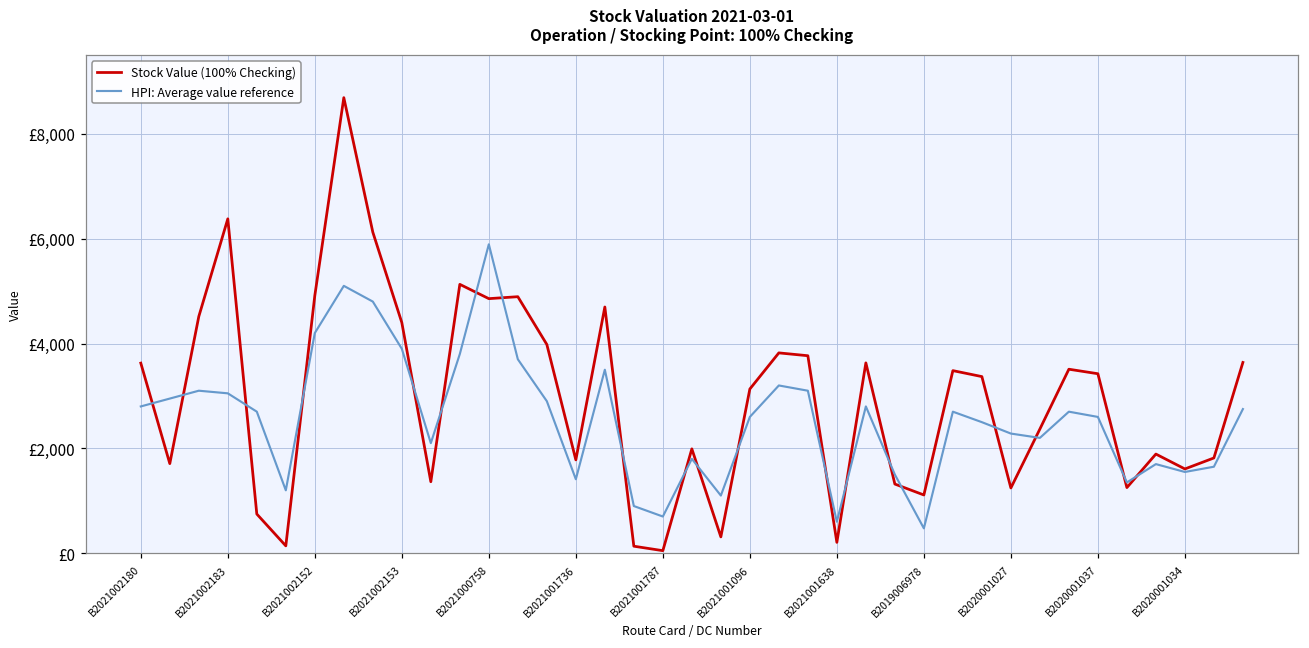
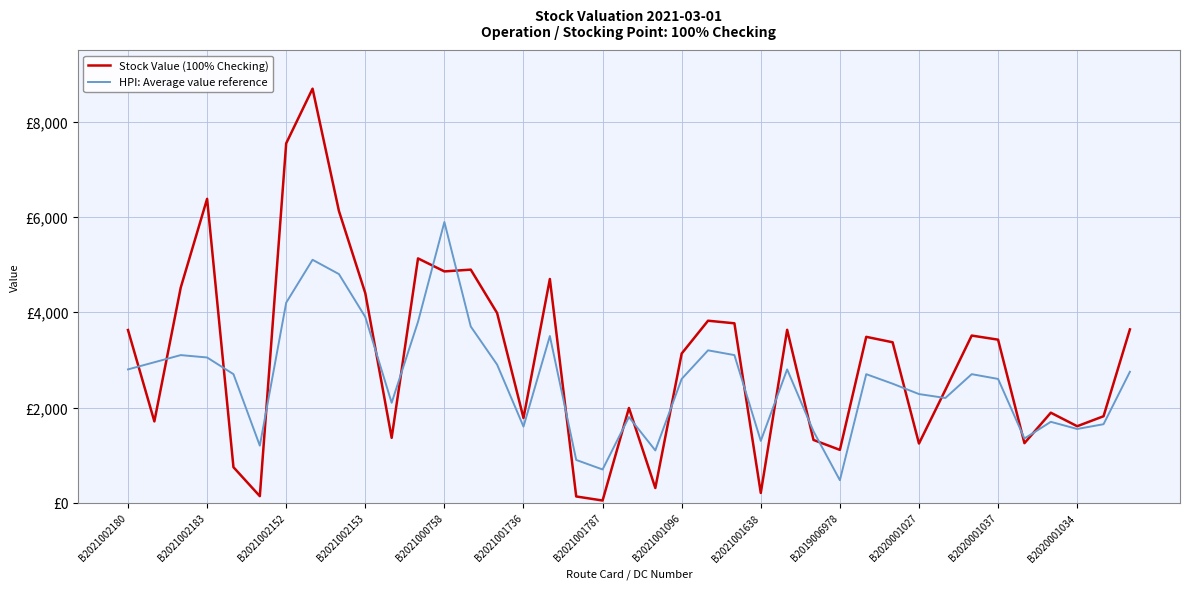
Stock Value (100% Checking), B2021002152: £4,900 -> £7,500
HPI: Average value reference, B2021001736: £1,400 -> £1,600
HPI: Average value reference, B2021001638: £600 -> £1,300
